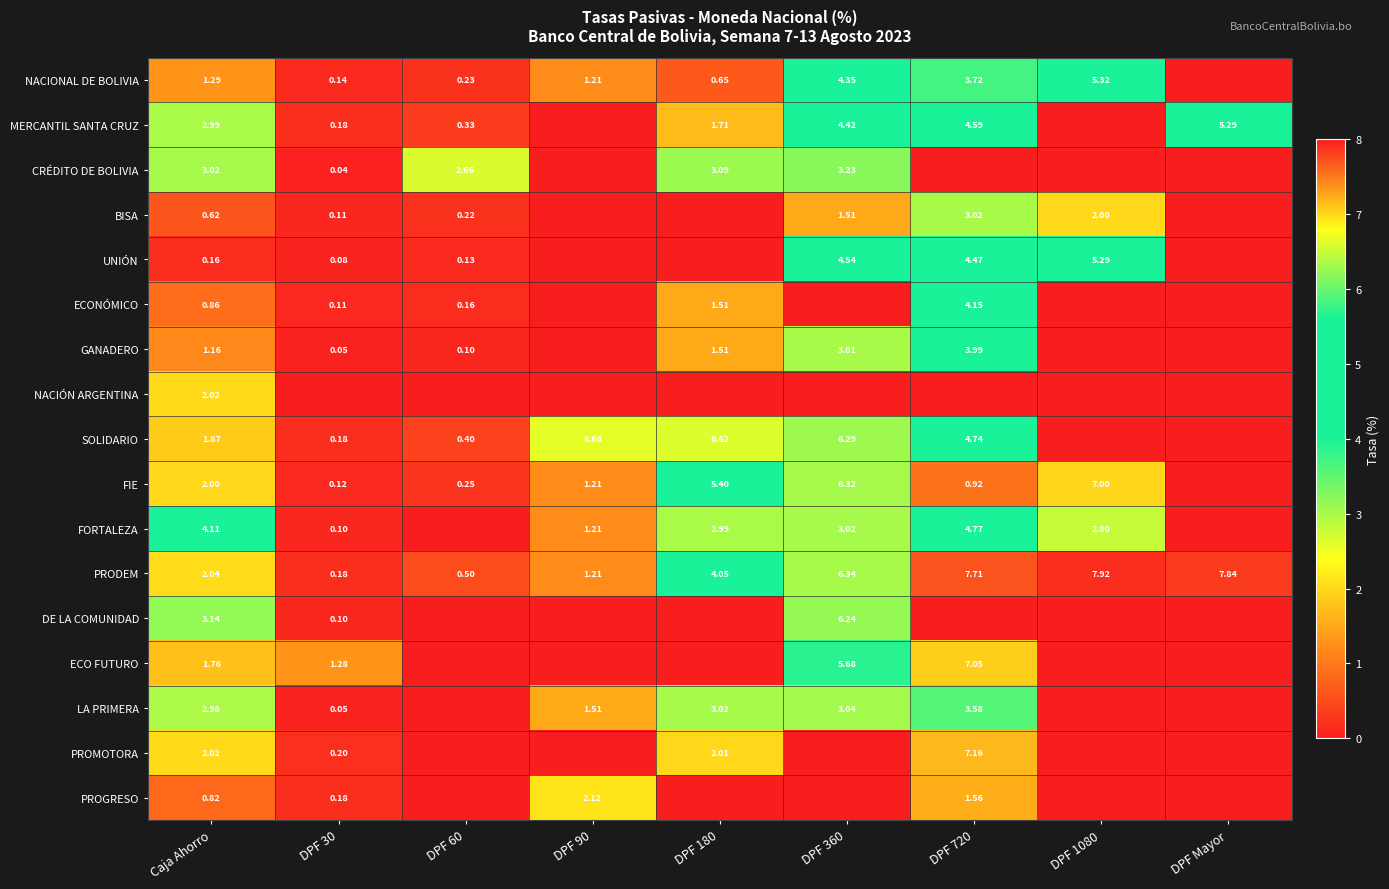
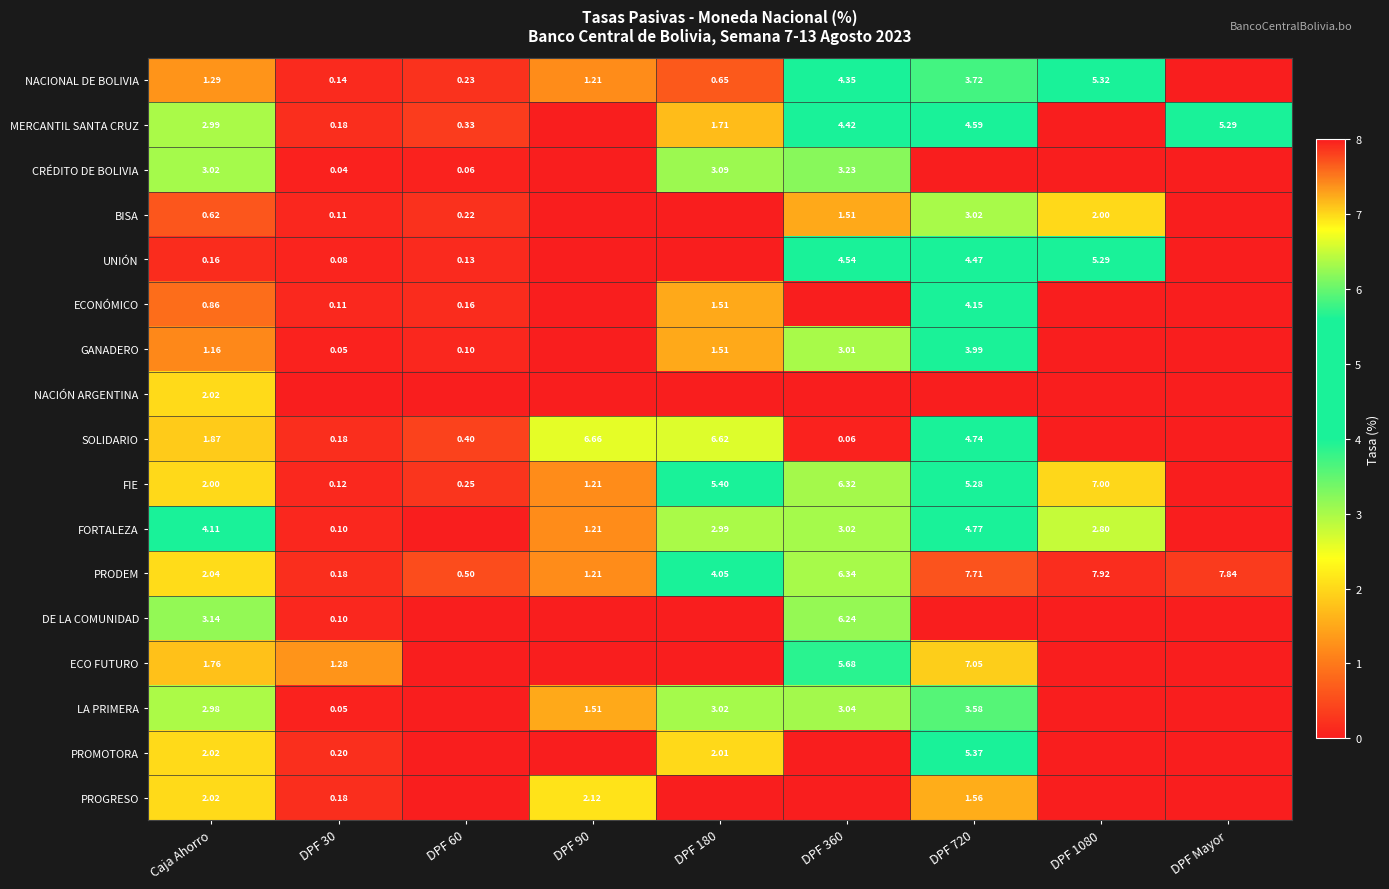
CRÉDITO DE BOLIVIA, DPF 60: 2.66 -> 0.06
SOLIDARIO, DPF 360: 6.29 -> 0.06
FIE, DPF 720: 0.92 -> 5.28
PROMOTORA, DPF 720: 7.16 -> 5.37
PROGRESO, Caja Ahorro: 0.82 -> 2.02
